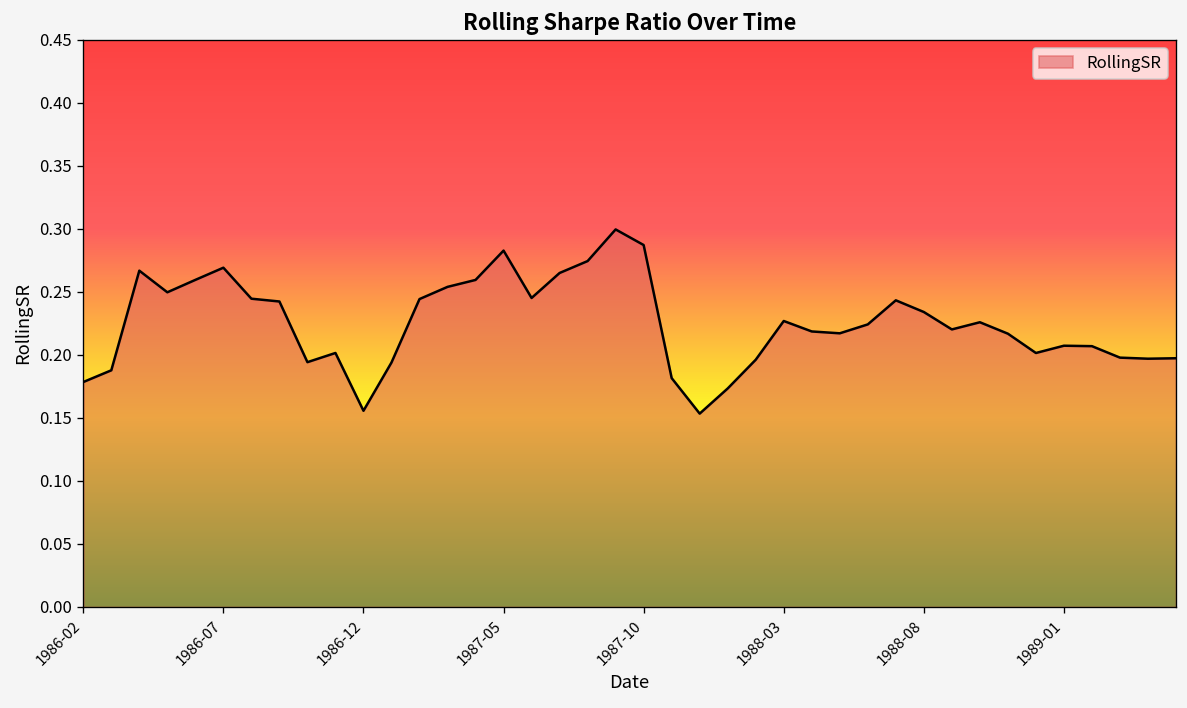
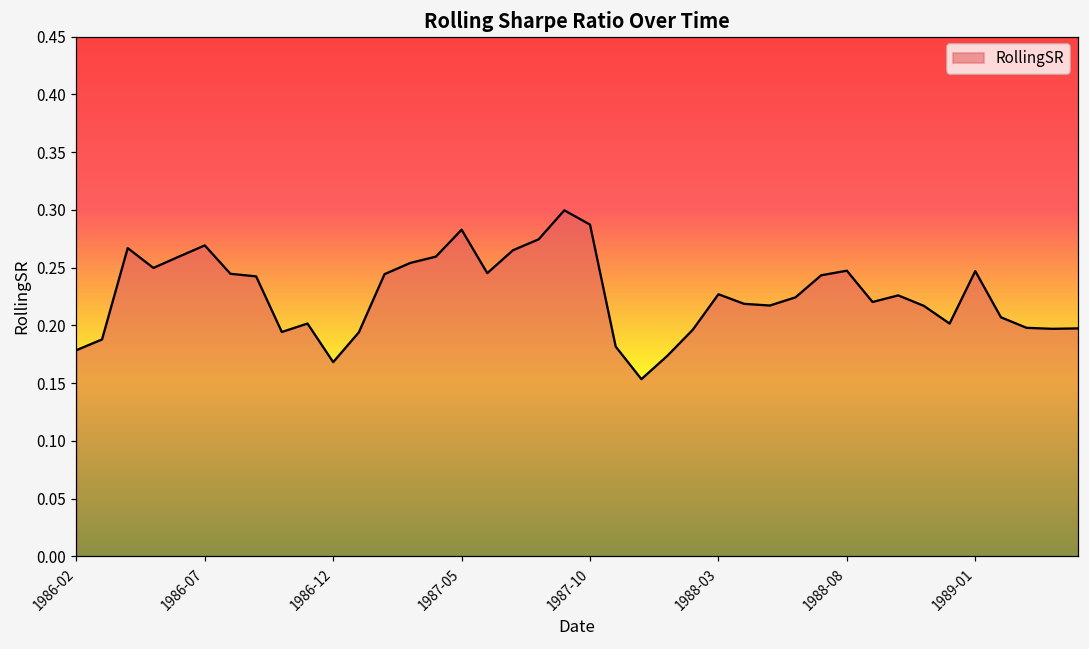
1986-12: 0.156 -> 0.168
1988-08: 0.234 -> 0.247
1989-01: 0.207 -> 0.247
